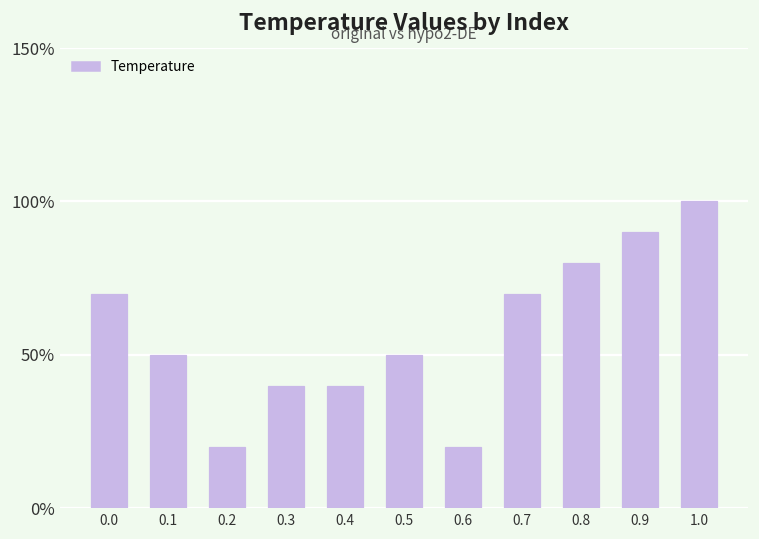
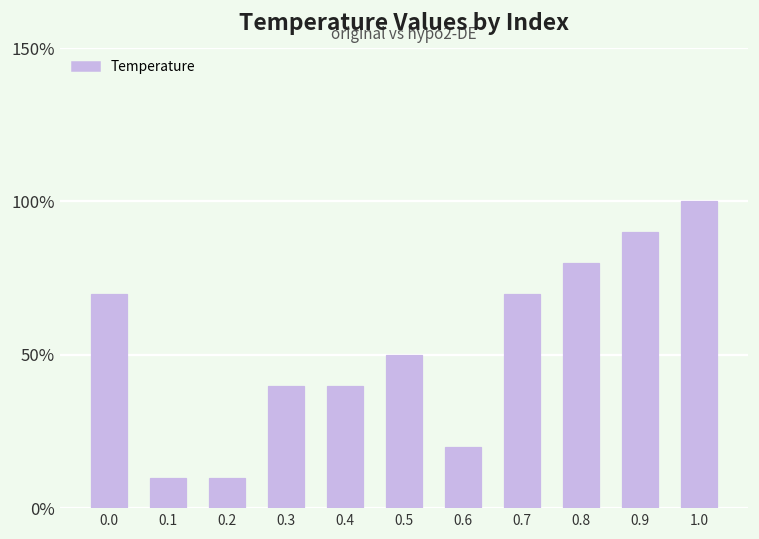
0.1: 50% -> 10%
0.2: 20% -> 10%
